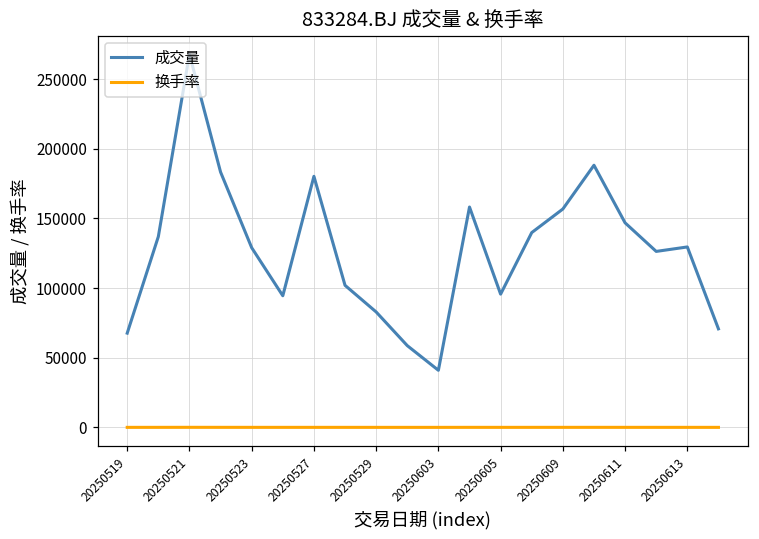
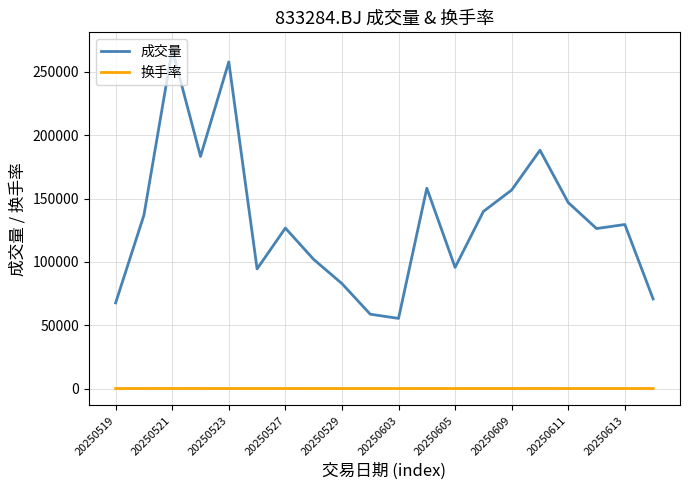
成交量, 20250523: 129000 -> 258000
成交量, 20250527: 180000 -> 127000
成交量, 20250603: 41000 -> 55000
